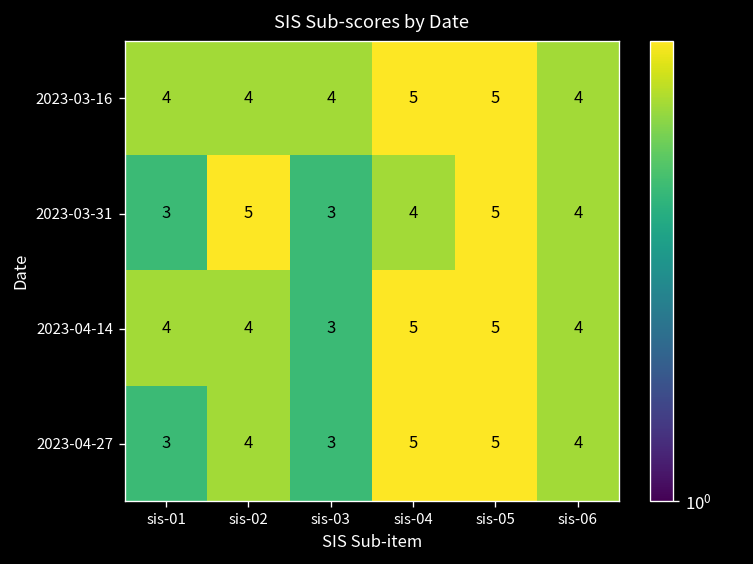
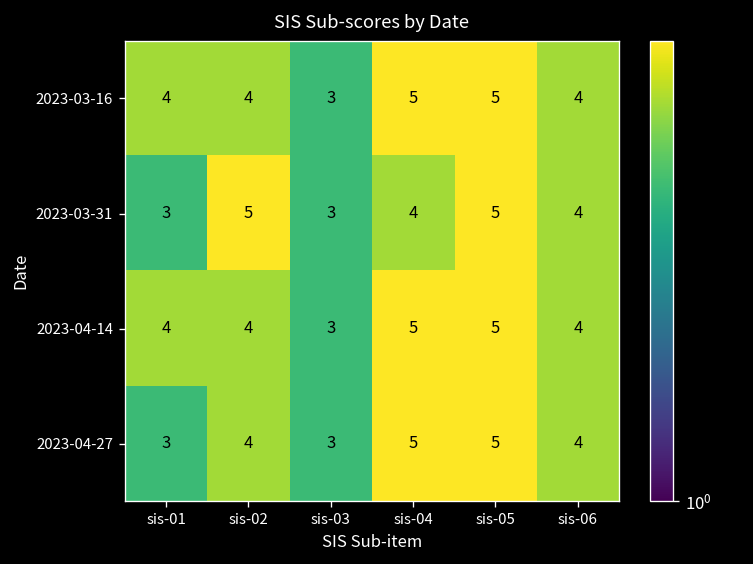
2023-03-16, sis-03: 4 -> 3
